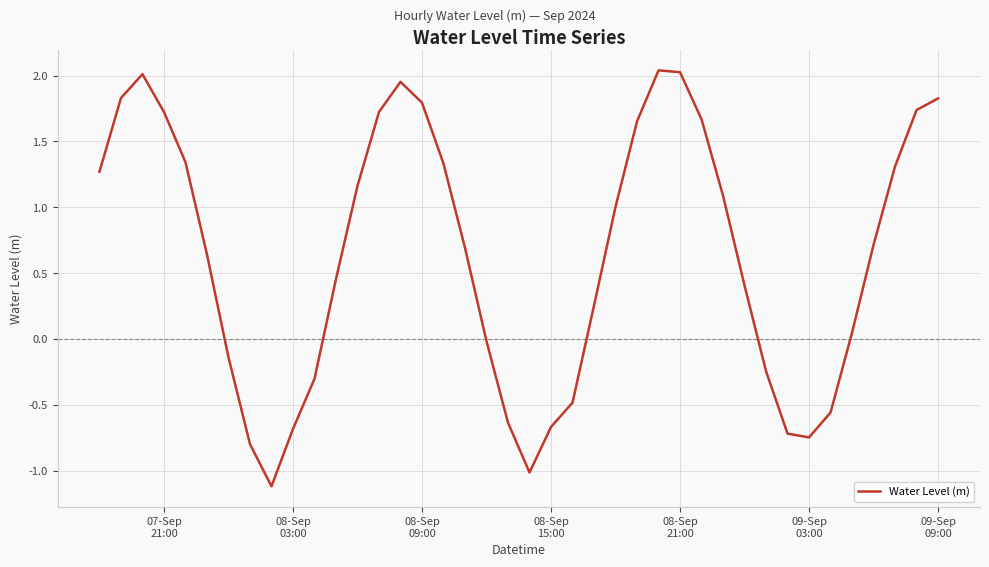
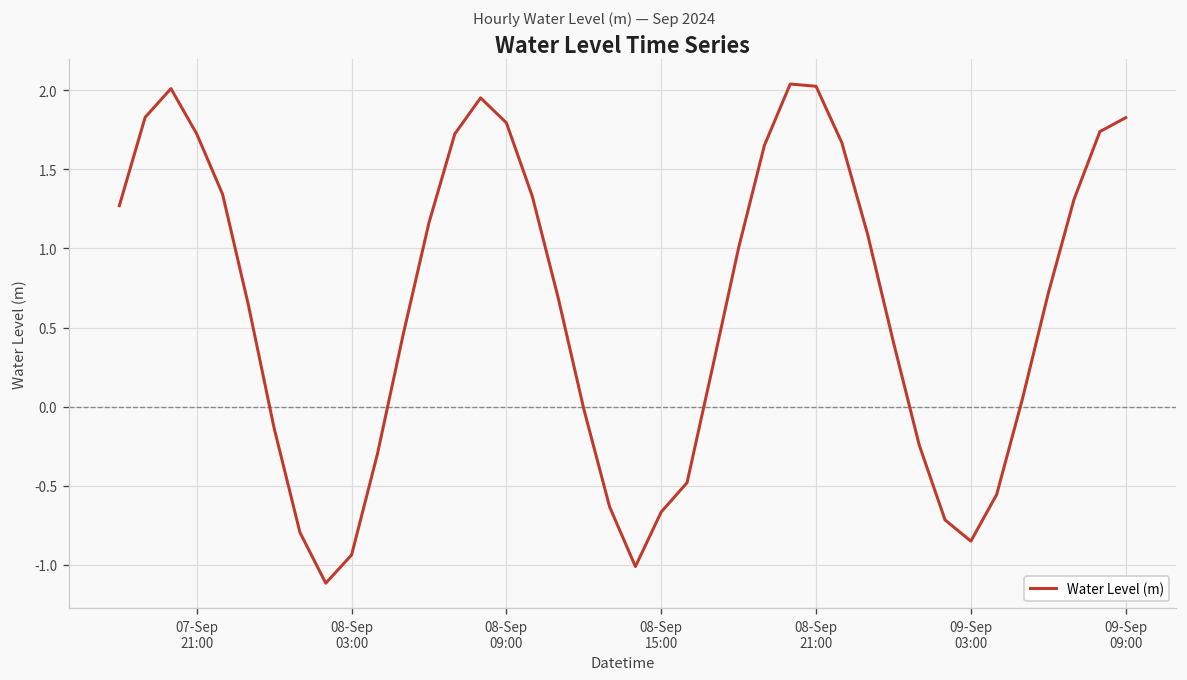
08-Sep 03:00: -0.68 -> -0.94
09-Sep 03:00: -0.75 -> -0.85
